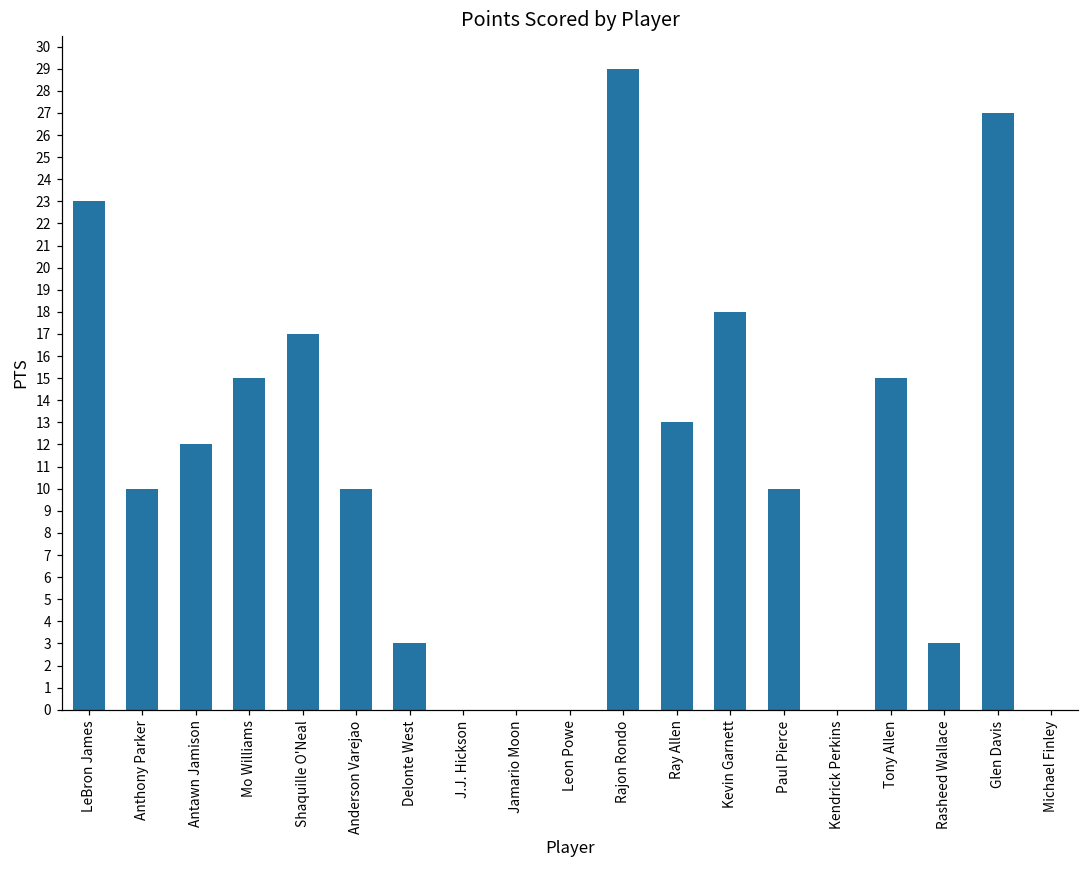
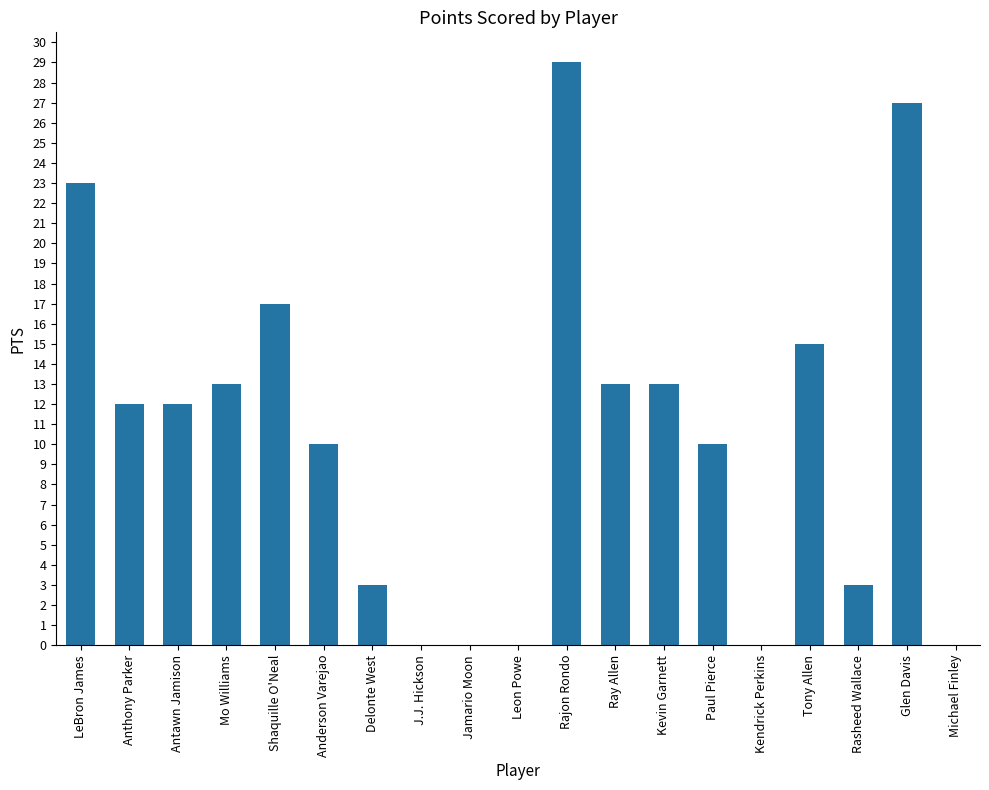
Anthony Parker: 10 -> 12
Mo Williams: 15 -> 13
Kevin Garnett: 18 -> 13
